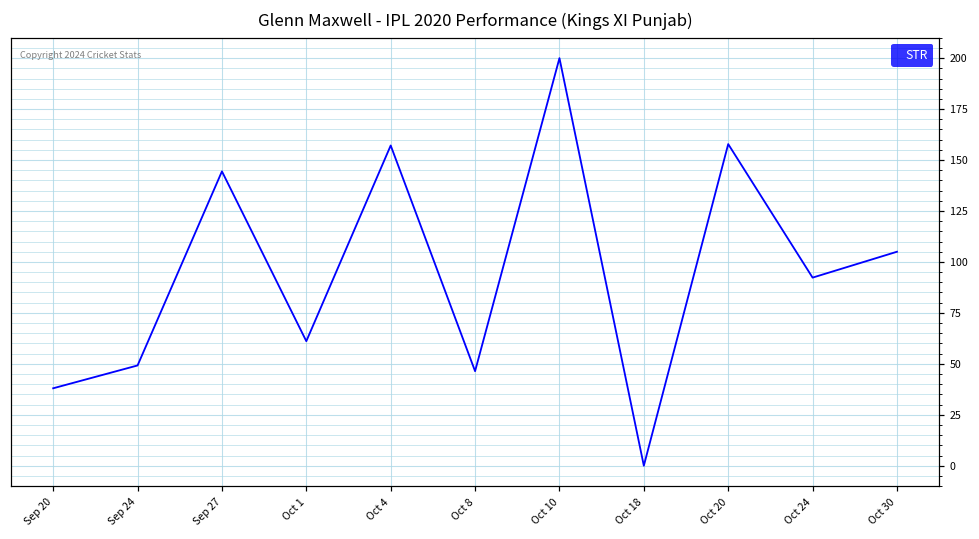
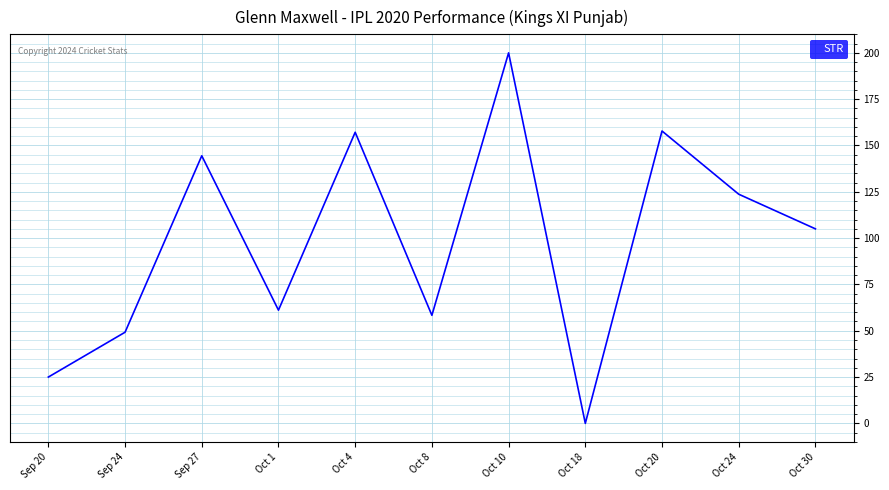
Sep 20: 38 -> 25
Oct 8: 46 -> 58
Oct 24: 92 -> 124
